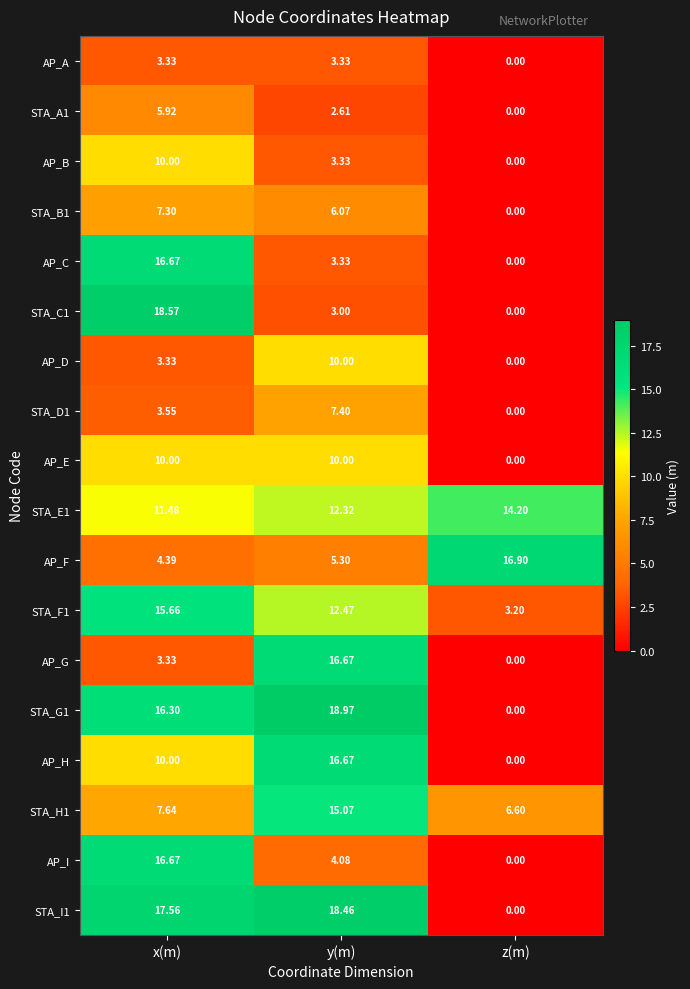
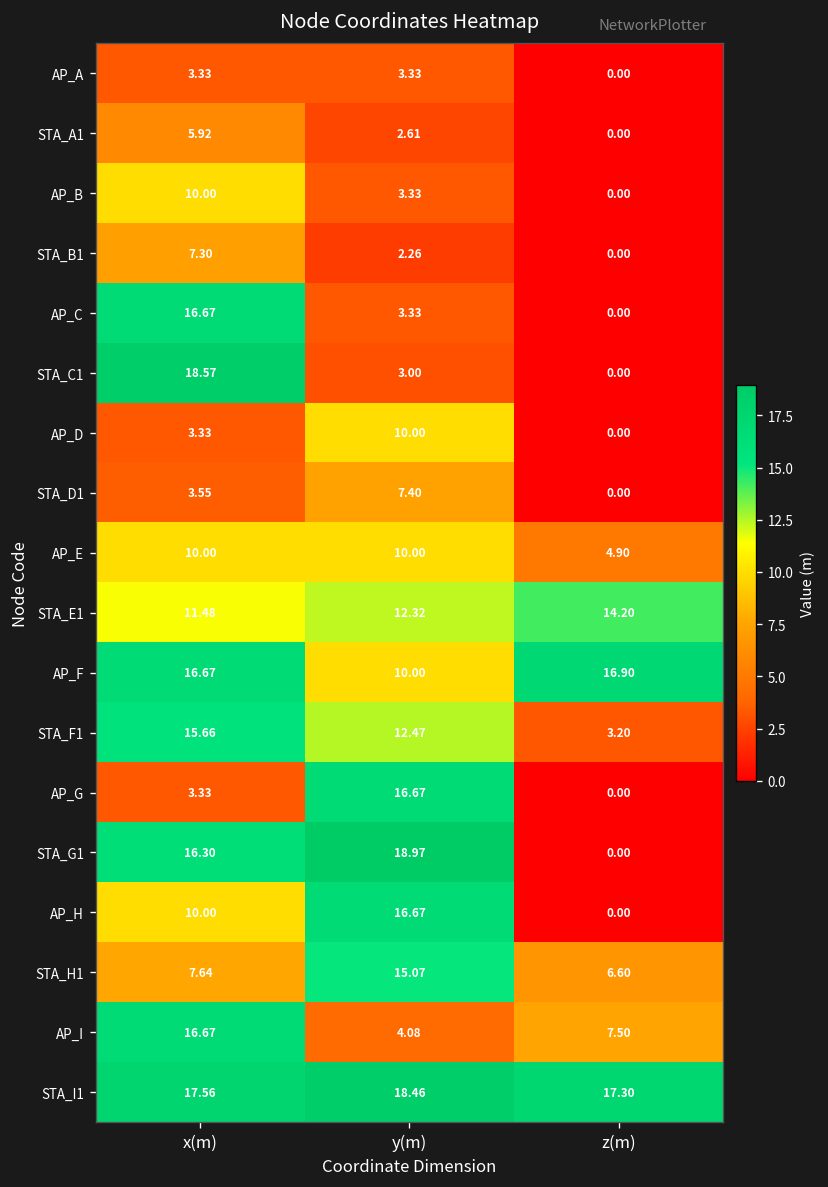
STA_B1, y(m): 6.07 -> 2.26
AP_E, z(m): 0.00 -> 4.90
AP_F, x(m): 4.39 -> 16.67
AP_F, y(m): 5.30 -> 10.00
AP_I, z(m): 0.00 -> 7.50
STA_I1, z(m): 0.00 -> 17.30
